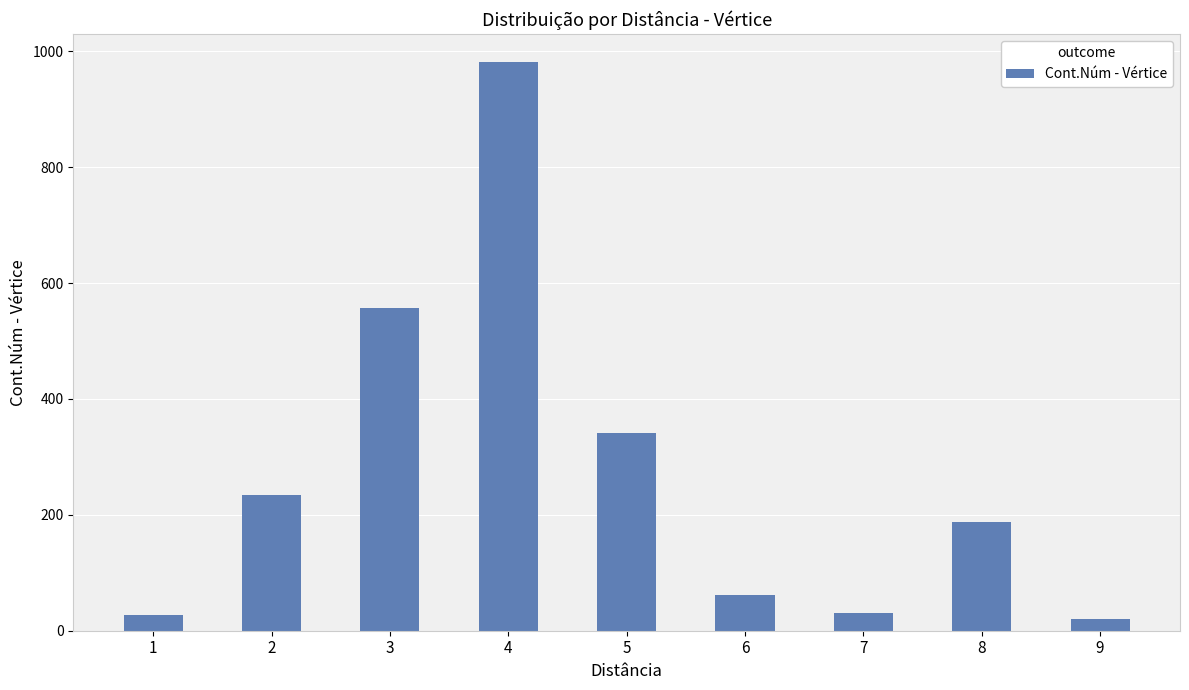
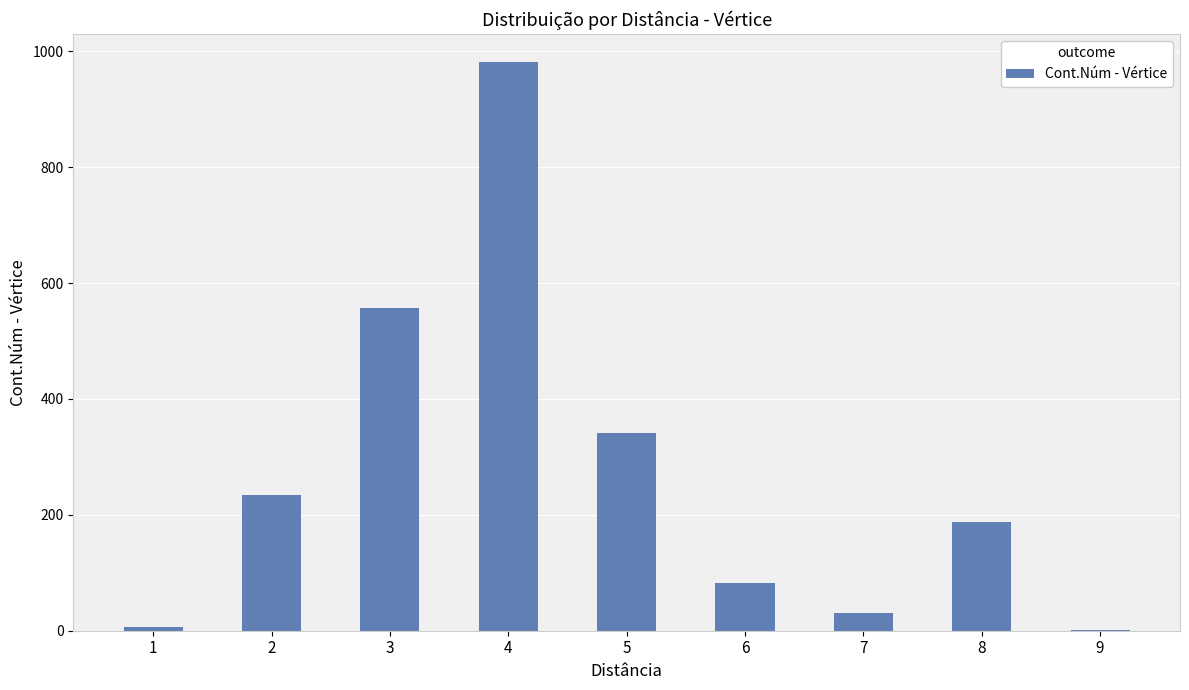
1: 30 -> 10
6: 60 -> 80
9: 20 -> 0
